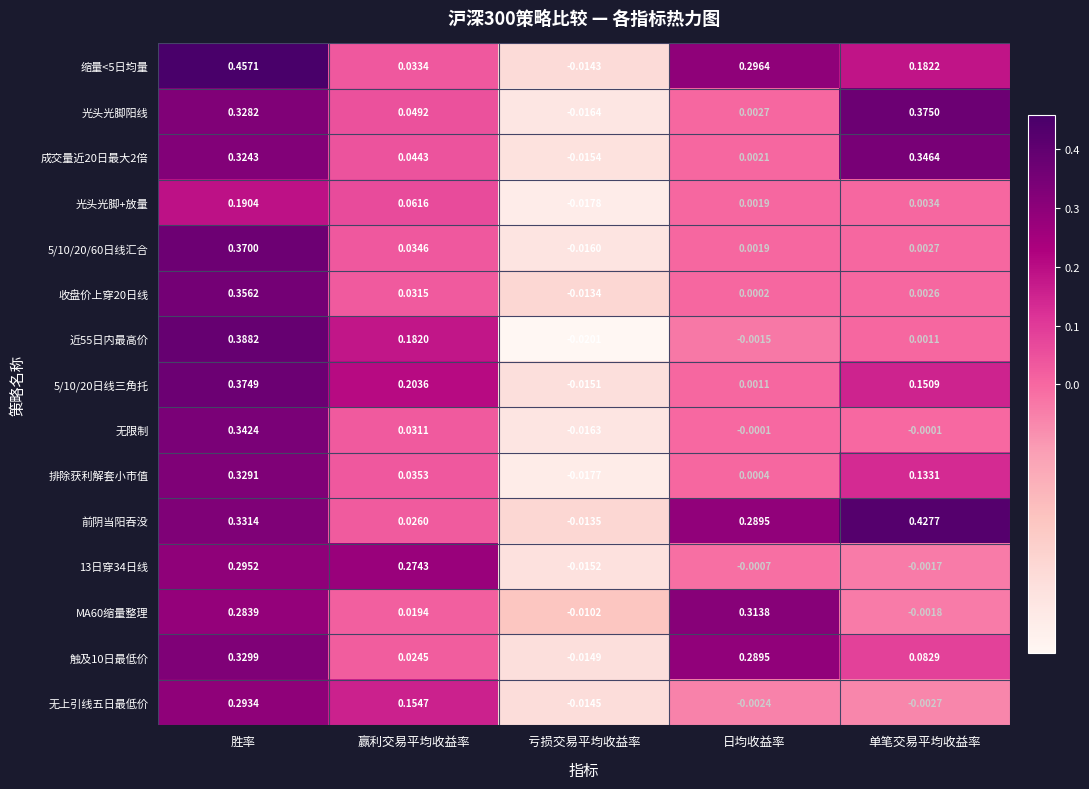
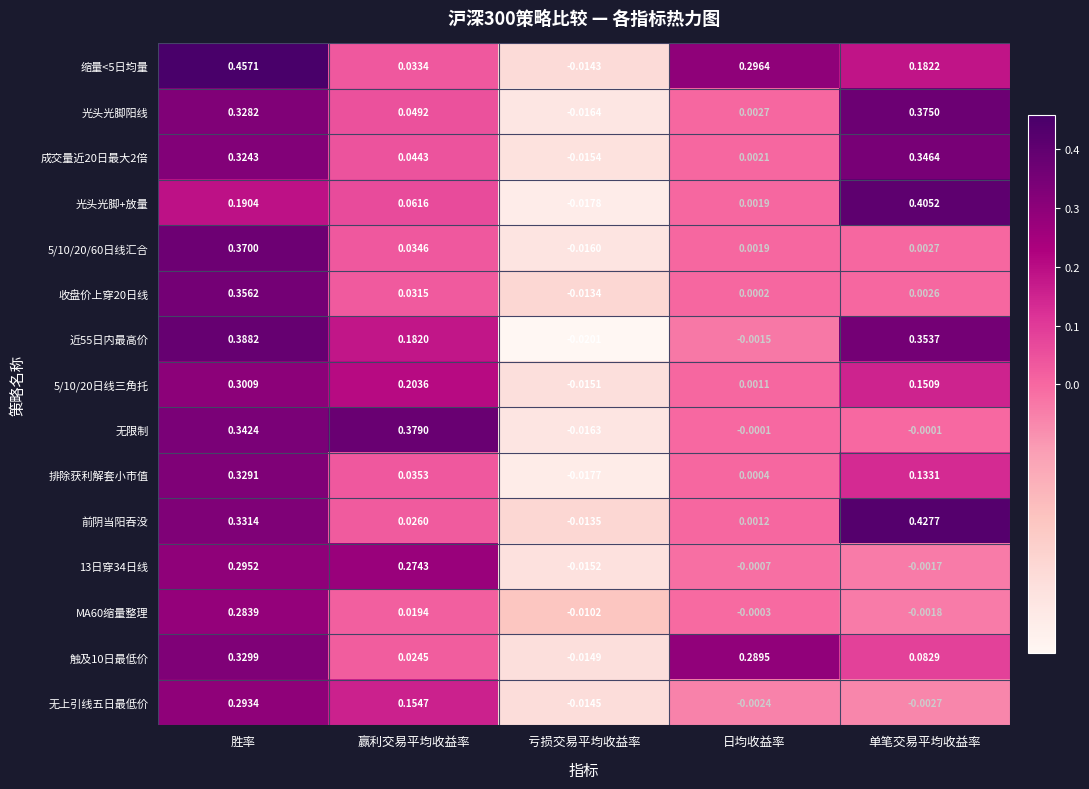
光头光脚+放量, 单笔交易平均收益率: 0.0034 -> 0.4052
近55日内最高价, 单笔交易平均收益率: 0.0011 -> 0.3537
5/10/20日线三角托, 胜率: 0.3749 -> 0.3009
无限制, 赢利交易平均收益率: 0.0311 -> 0.3790
前阴当阳吞没, 日均收益率: 0.2895 -> 0.0012
MA60缩量整理, 日均收益率: 0.3138 -> -0.0003
